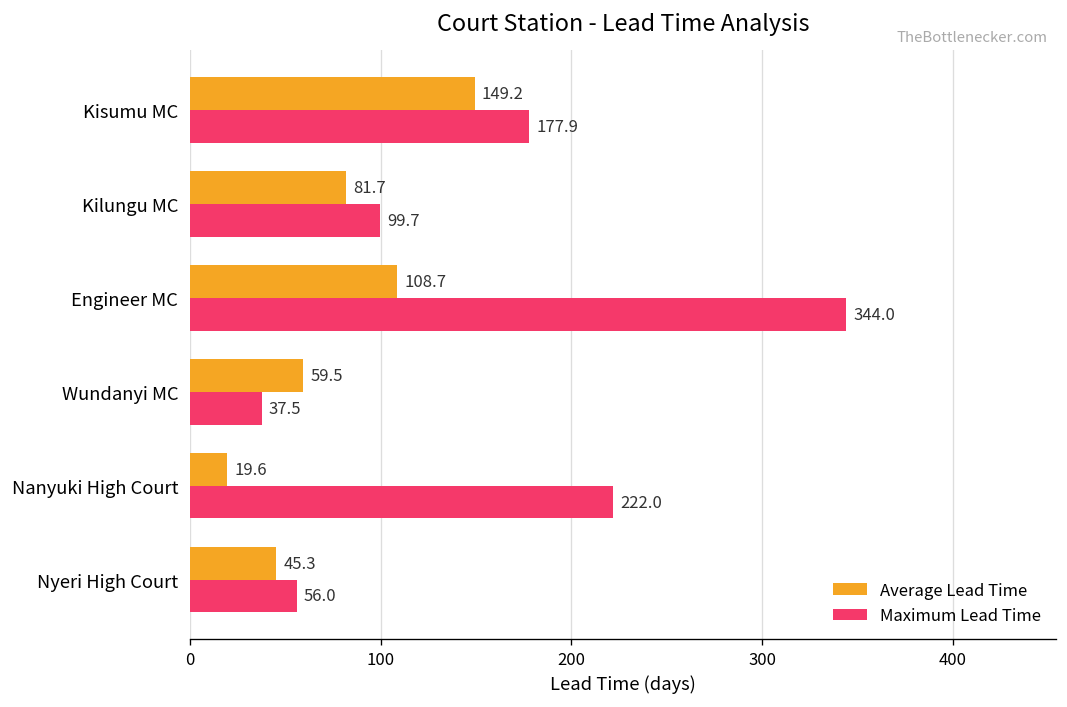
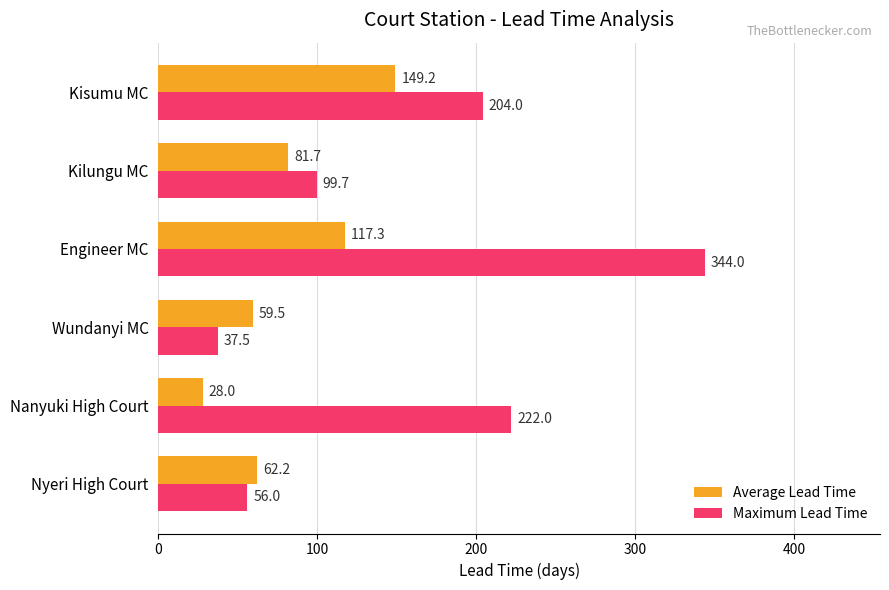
Maximum Lead Time, Kisumu MC: 177.9 -> 204.0
Average Lead Time, Engineer MC: 108.7 -> 117.3
Average Lead Time, Nanyuki High Court: 19.6 -> 28.0
Average Lead Time, Nyeri High Court: 45.3 -> 62.2
